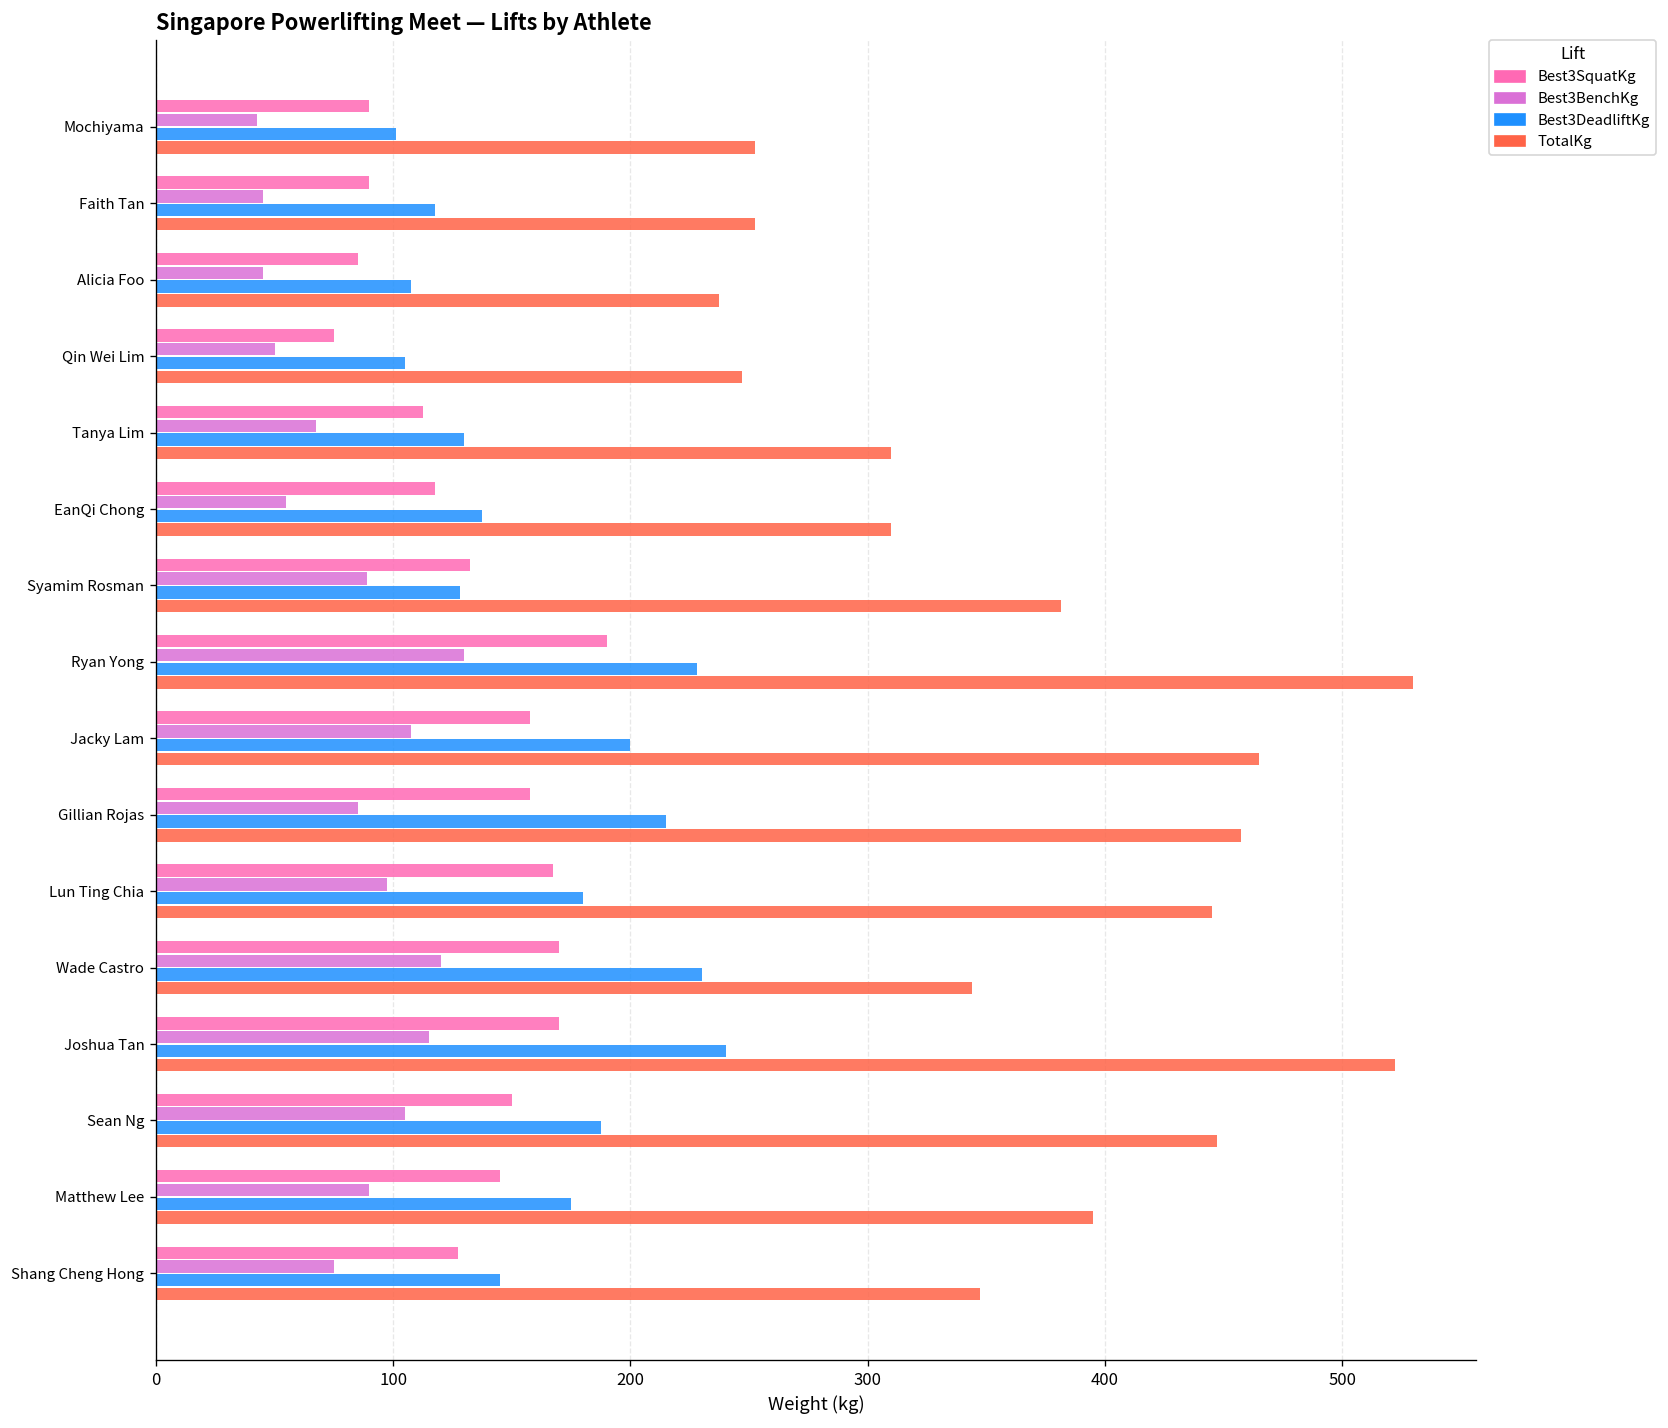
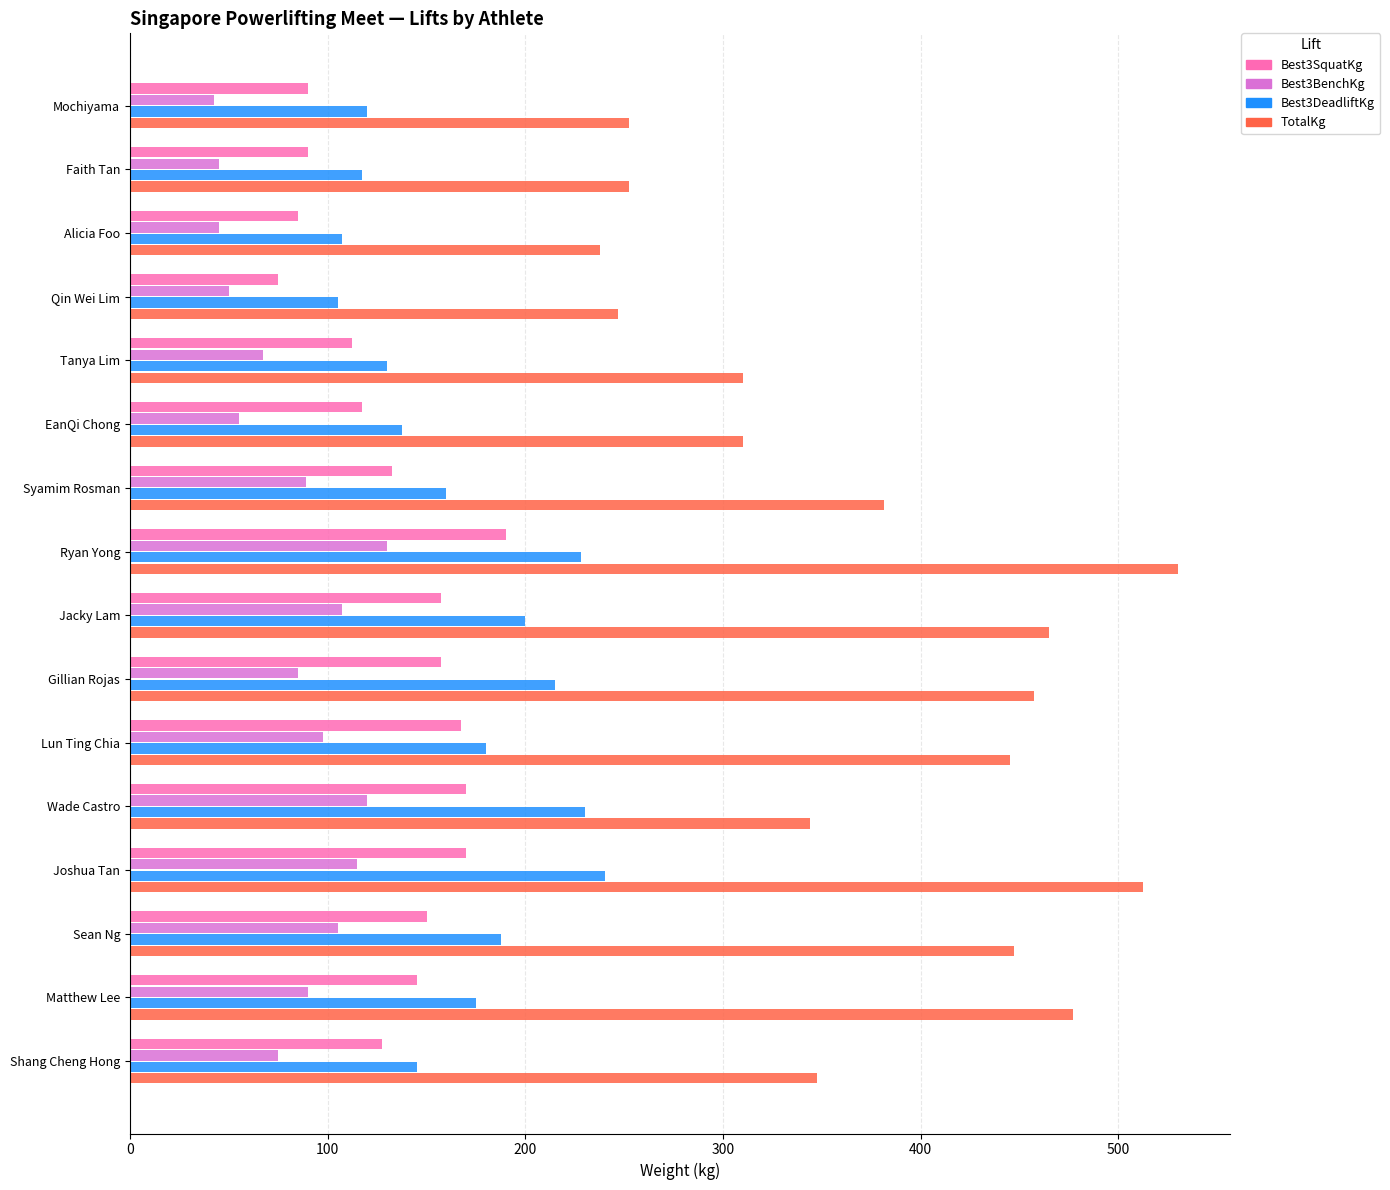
Best3DeadliftKg, Mochiyama: 101 -> 120
Best3DeadliftKg, Syamim Rosman: 128 -> 160
TotalKg, Joshua Tan: 522 -> 513
TotalKg, Matthew Lee: 395 -> 477
